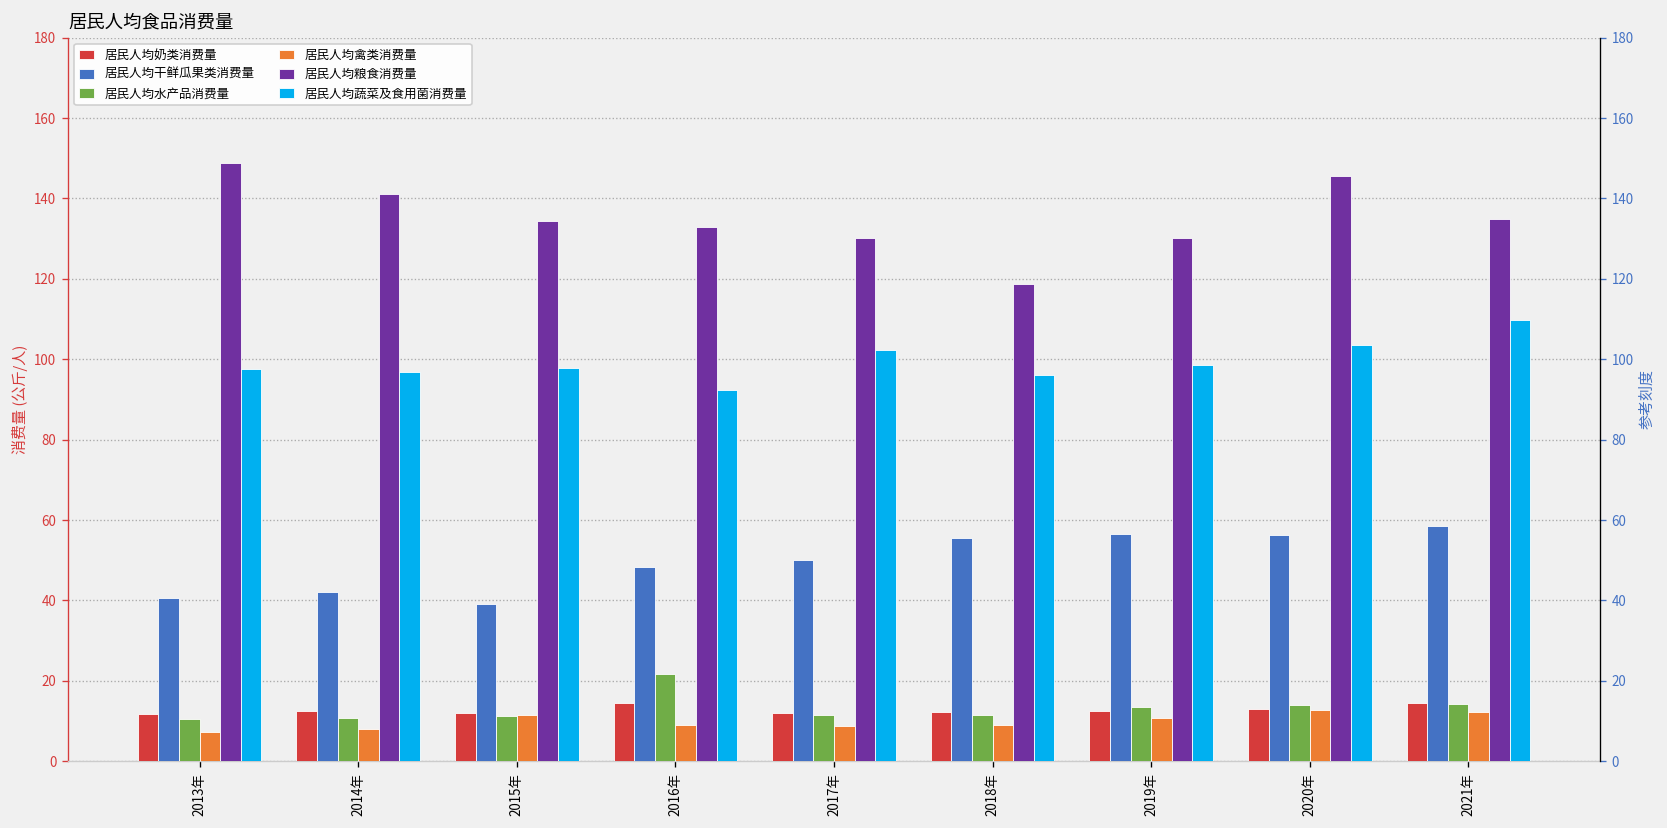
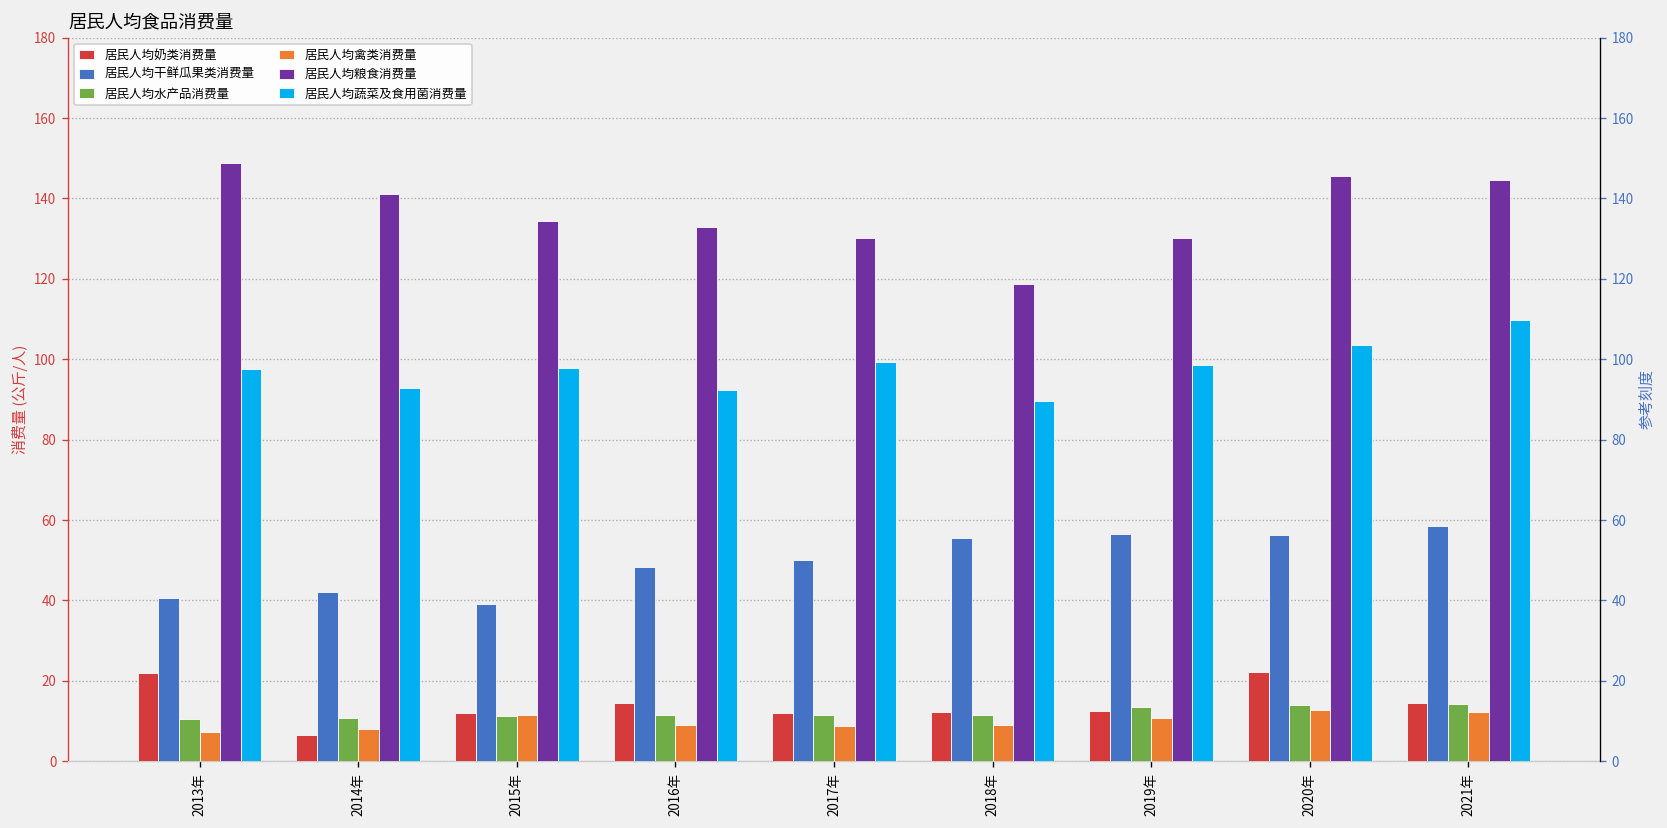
居民人均奶类消费量, 2013年: 12 -> 22
居民人均奶类消费量, 2014年: 13 -> 7
居民人均蔬菜及食用菌消费量, 2014年: 97 -> 93
居民人均水产品消费量, 2016年: 22 -> 11
居民人均蔬菜及食用菌消费量, 2017年: 102 -> 99
居民人均蔬菜及食用菌消费量, 2018年: 96 -> 90
居民人均奶类消费量, 2020年: 13 -> 22
居民人均粮食消费量, 2021年: 135 -> 145
